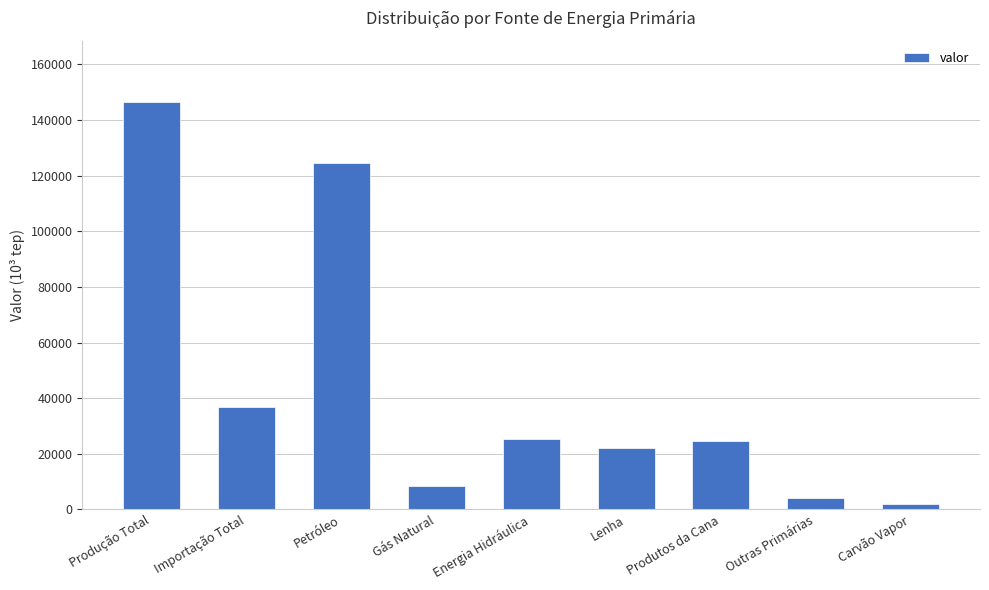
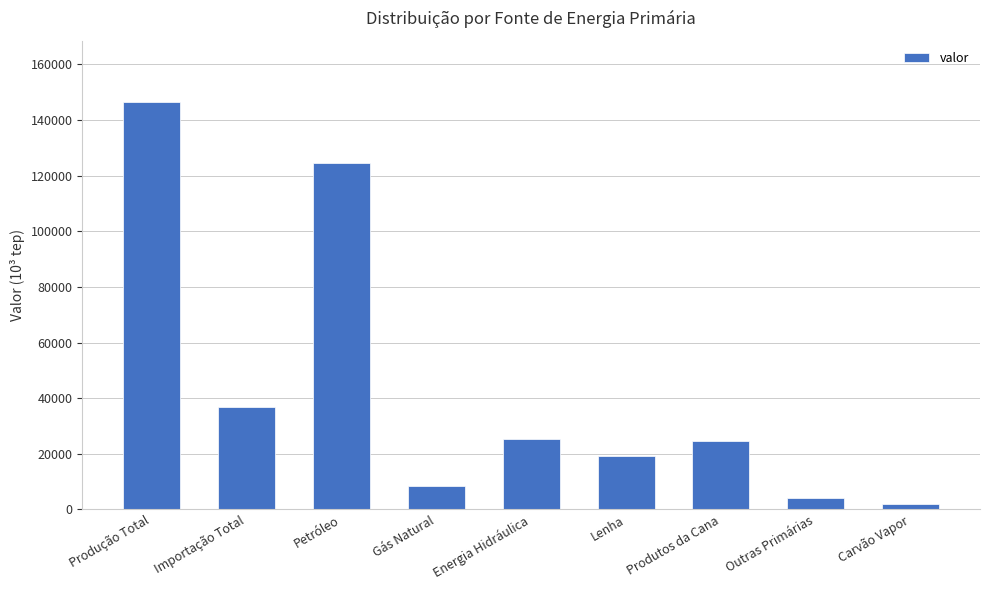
Lenha: 22000 -> 19000
